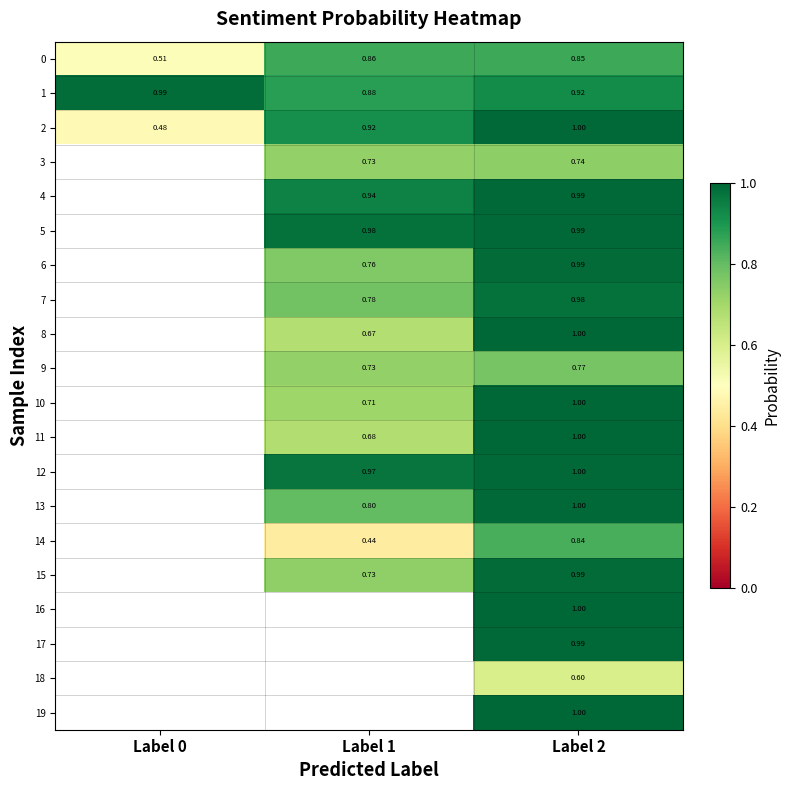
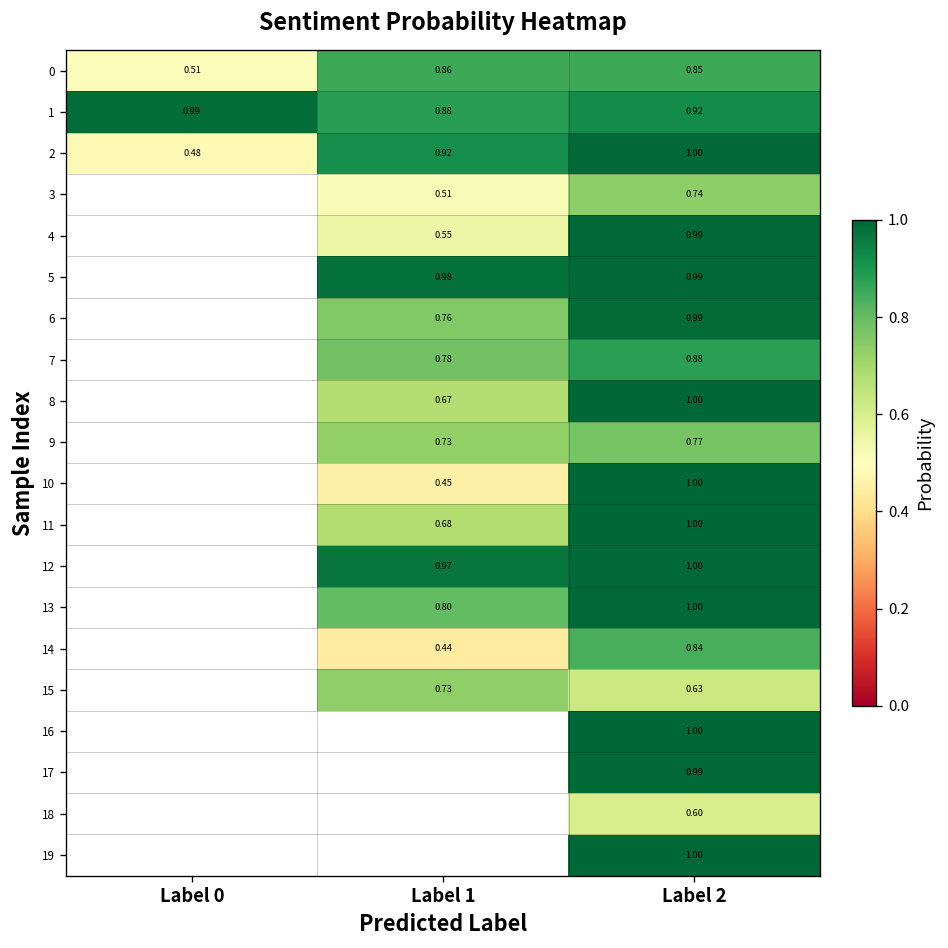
3, Label 1: 0.73 -> 0.51
4, Label 1: 0.94 -> 0.55
7, Label 2: 0.98 -> 0.88
10, Label 1: 0.71 -> 0.45
15, Label 2: 0.99 -> 0.63
